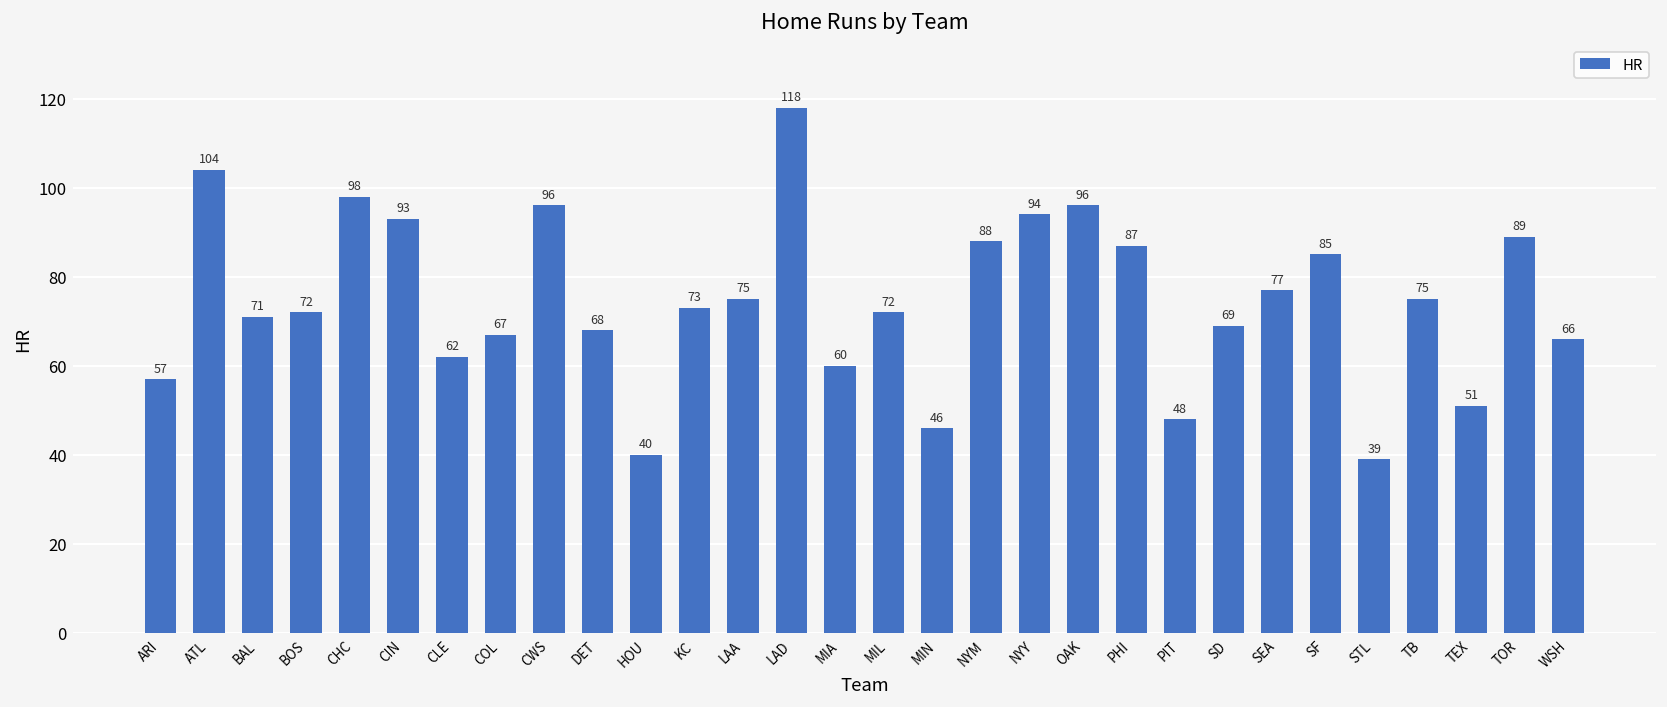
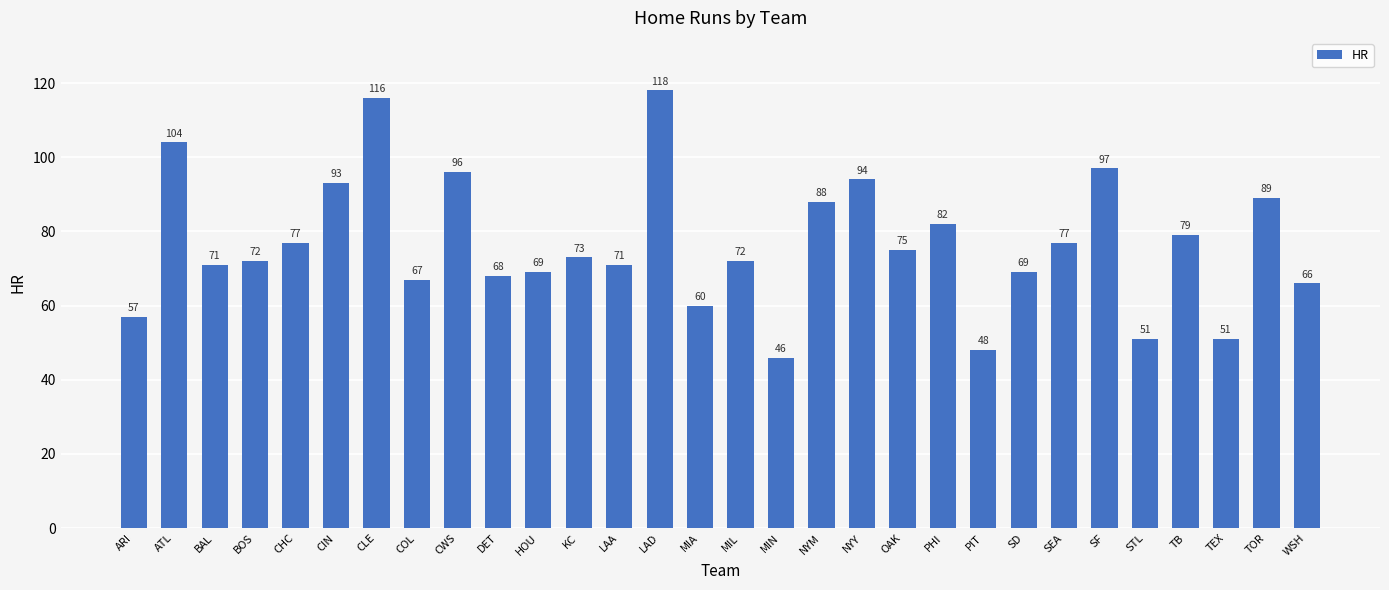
CHC: 98 -> 77
CLE: 62 -> 116
HOU: 40 -> 69
LAA: 75 -> 71
OAK: 96 -> 75
PHI: 87 -> 82
SF: 85 -> 97
STL: 39 -> 51
TB: 75 -> 79
